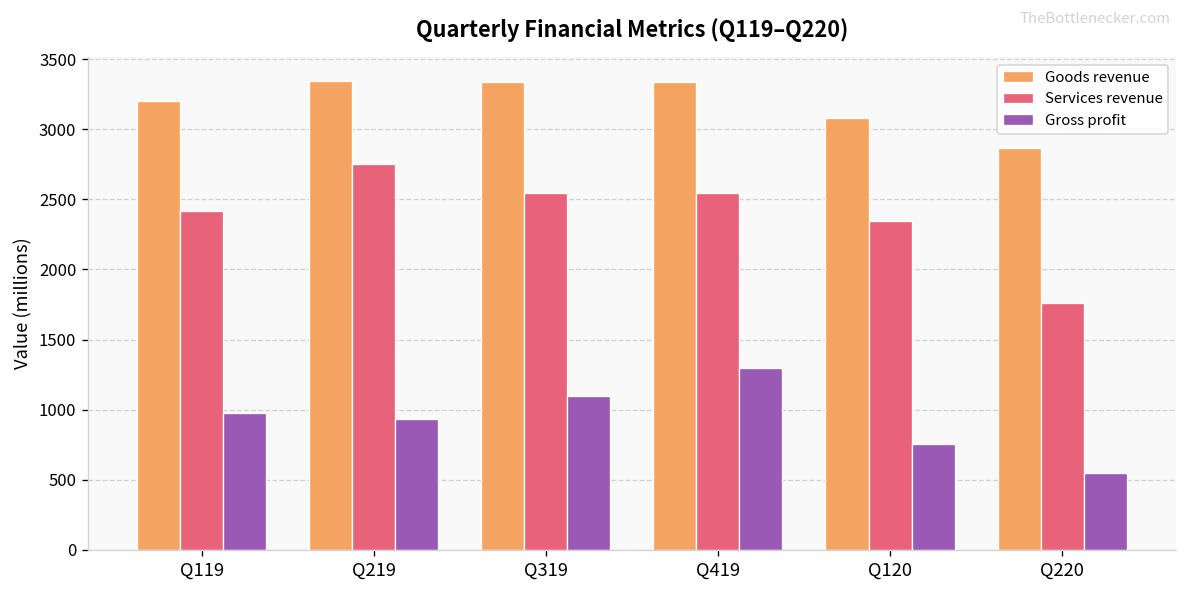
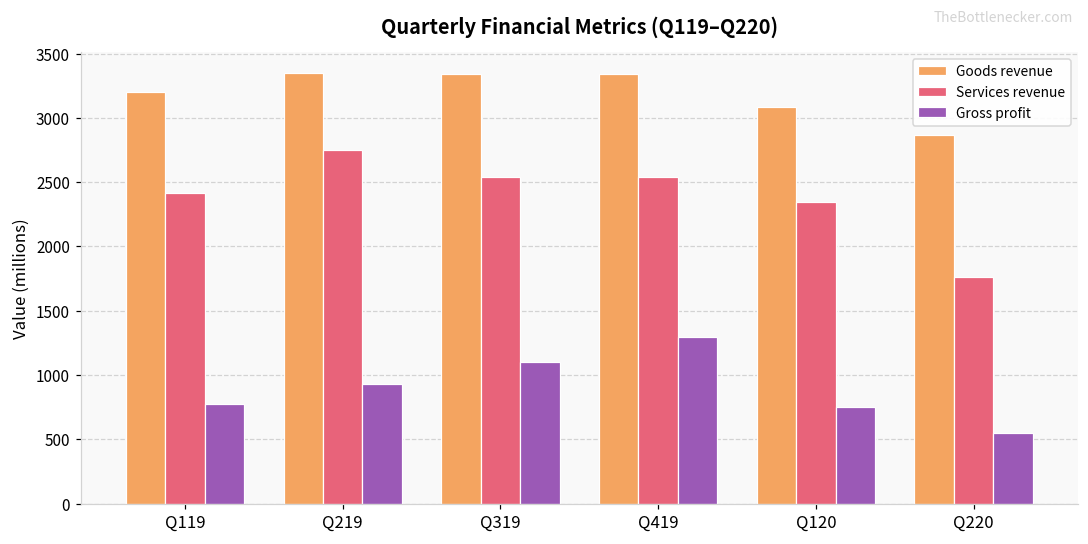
Gross profit, Q119: 980 -> 780
